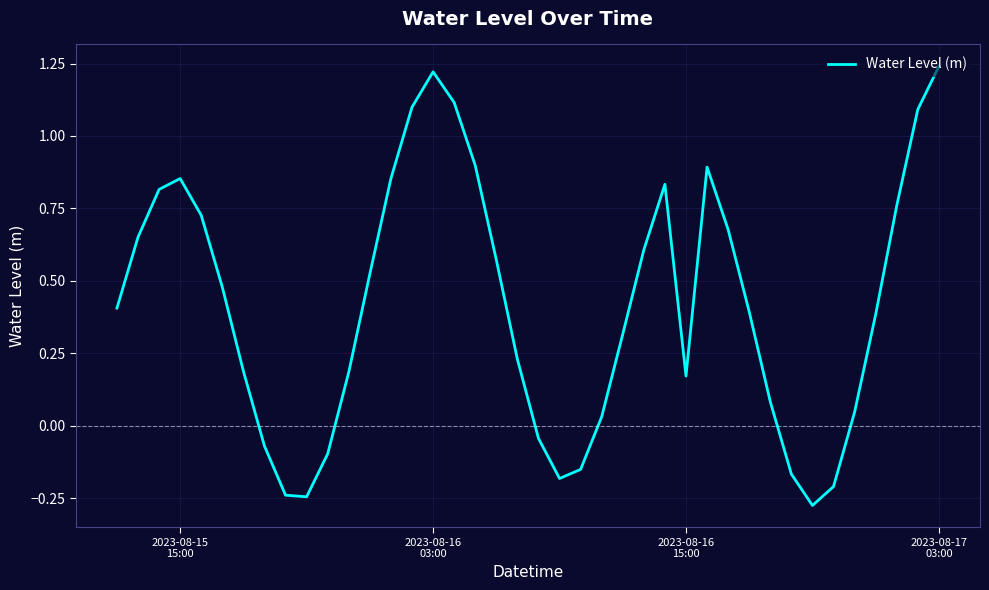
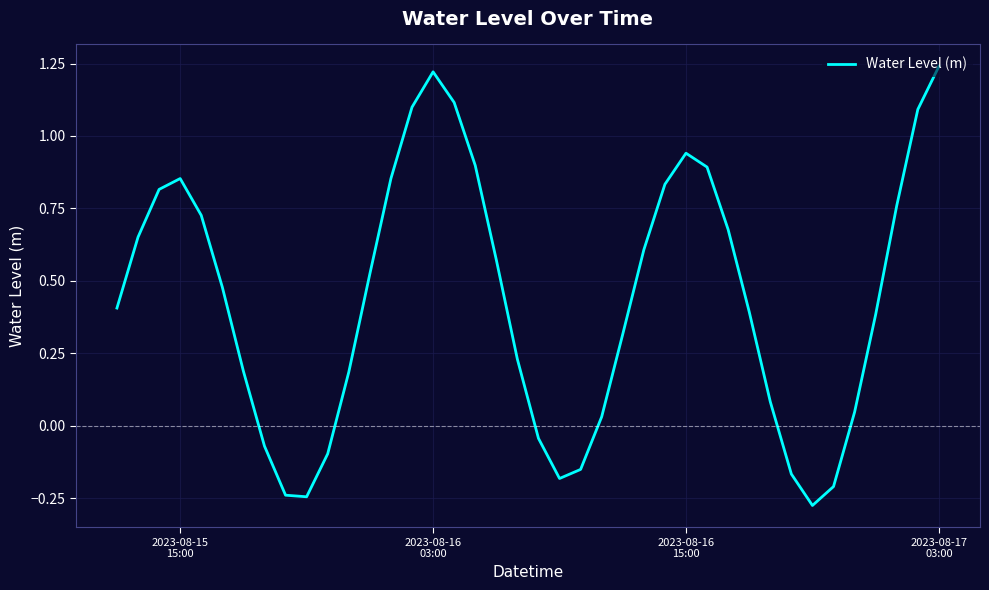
2023-08-16 15:00: 0.17 -> 0.94
